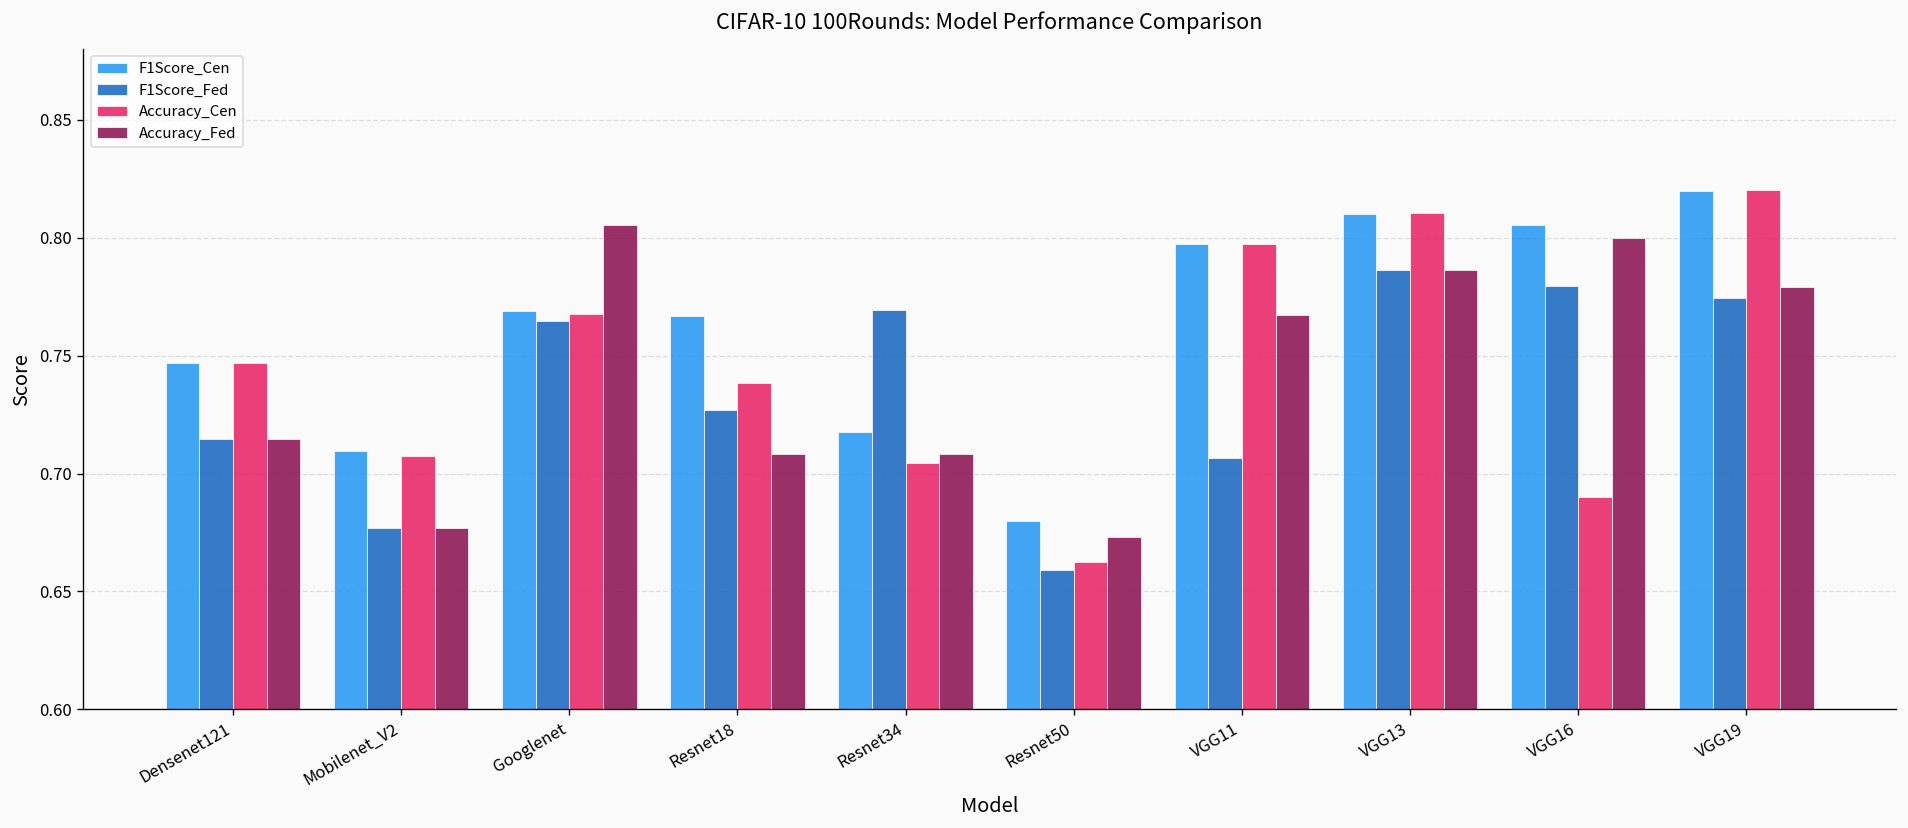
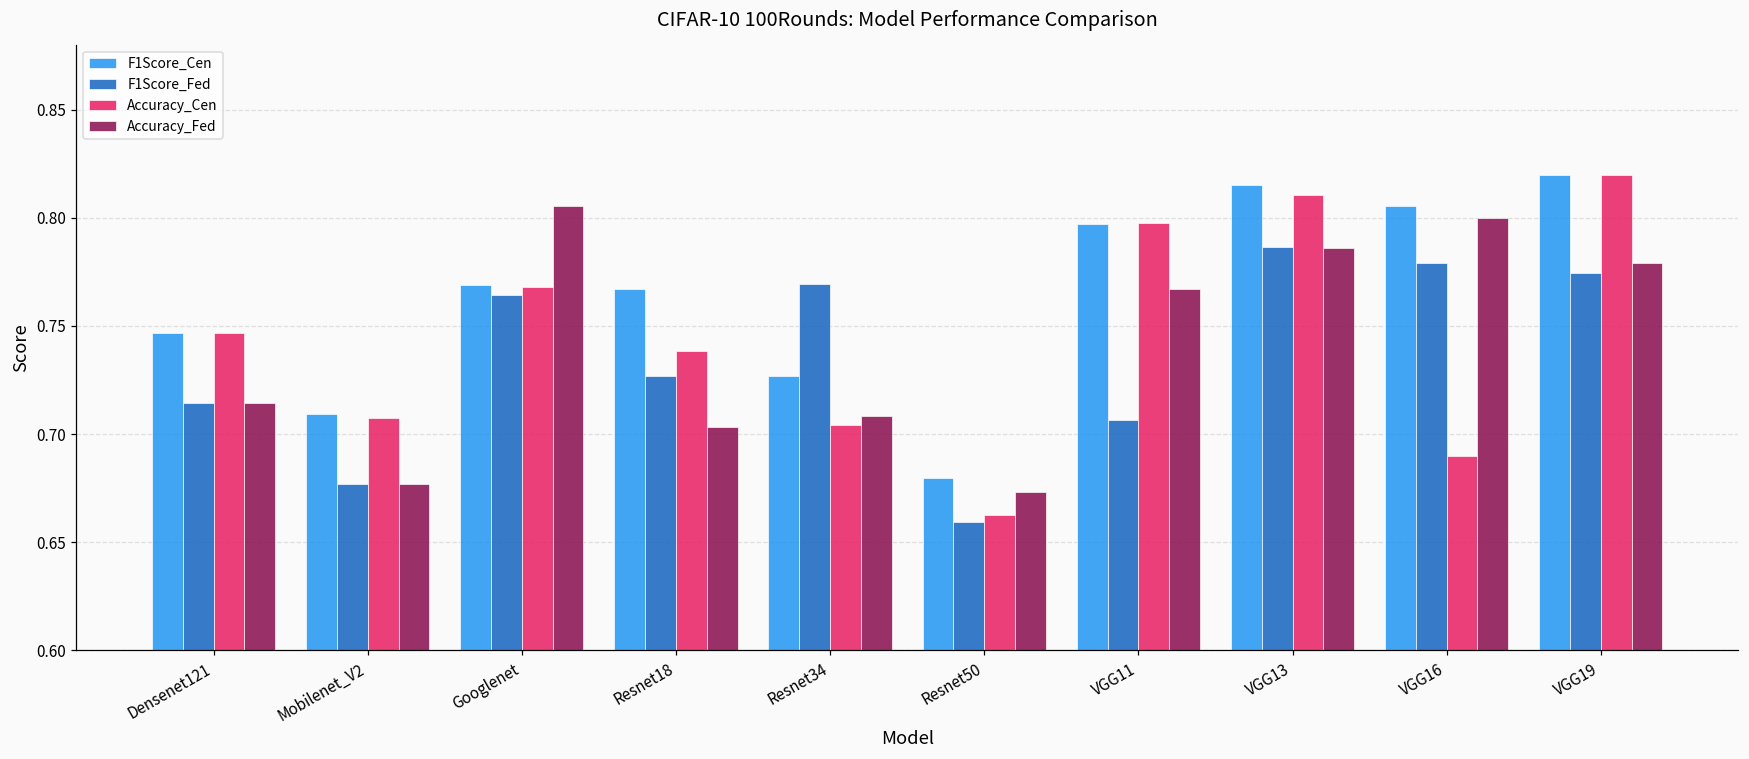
Accuracy_Fed, Resnet18: 0.708 -> 0.703
F1Score_Cen, Resnet34: 0.717 -> 0.727
F1Score_Cen, VGG13: 0.810 -> 0.815
